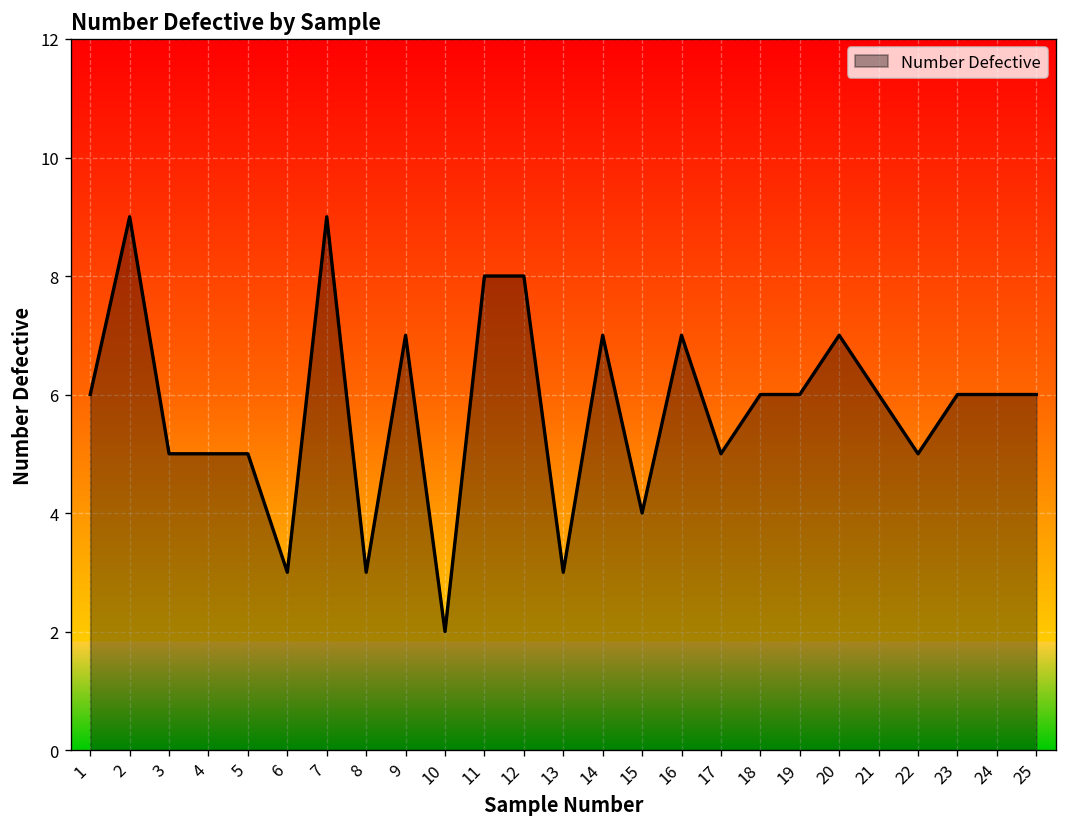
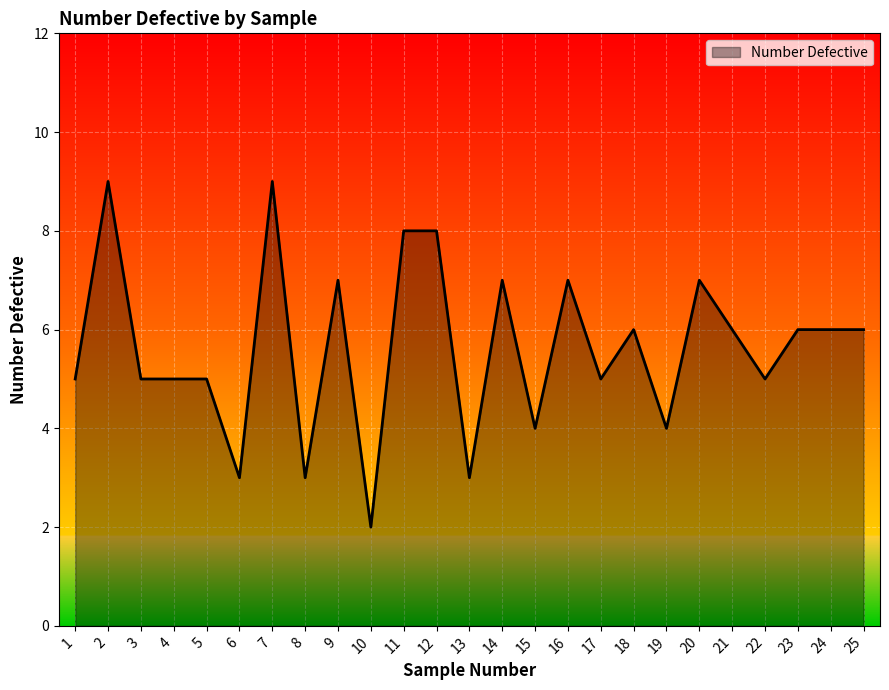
1: 6 -> 5
19: 6 -> 4
